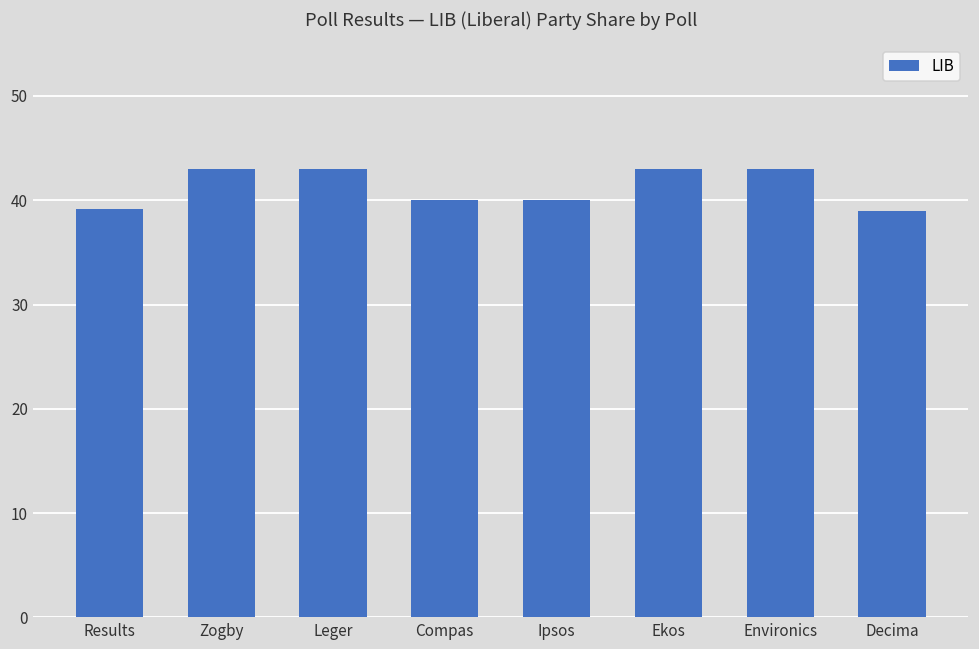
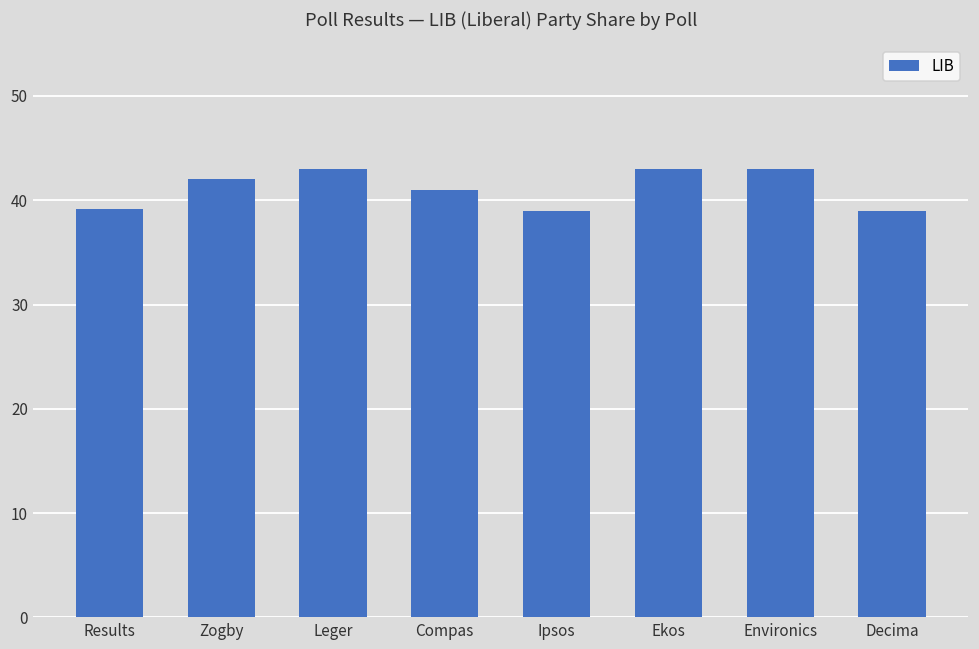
Zogby: 43 -> 42
Compas: 40 -> 41
Ipsos: 40 -> 39
